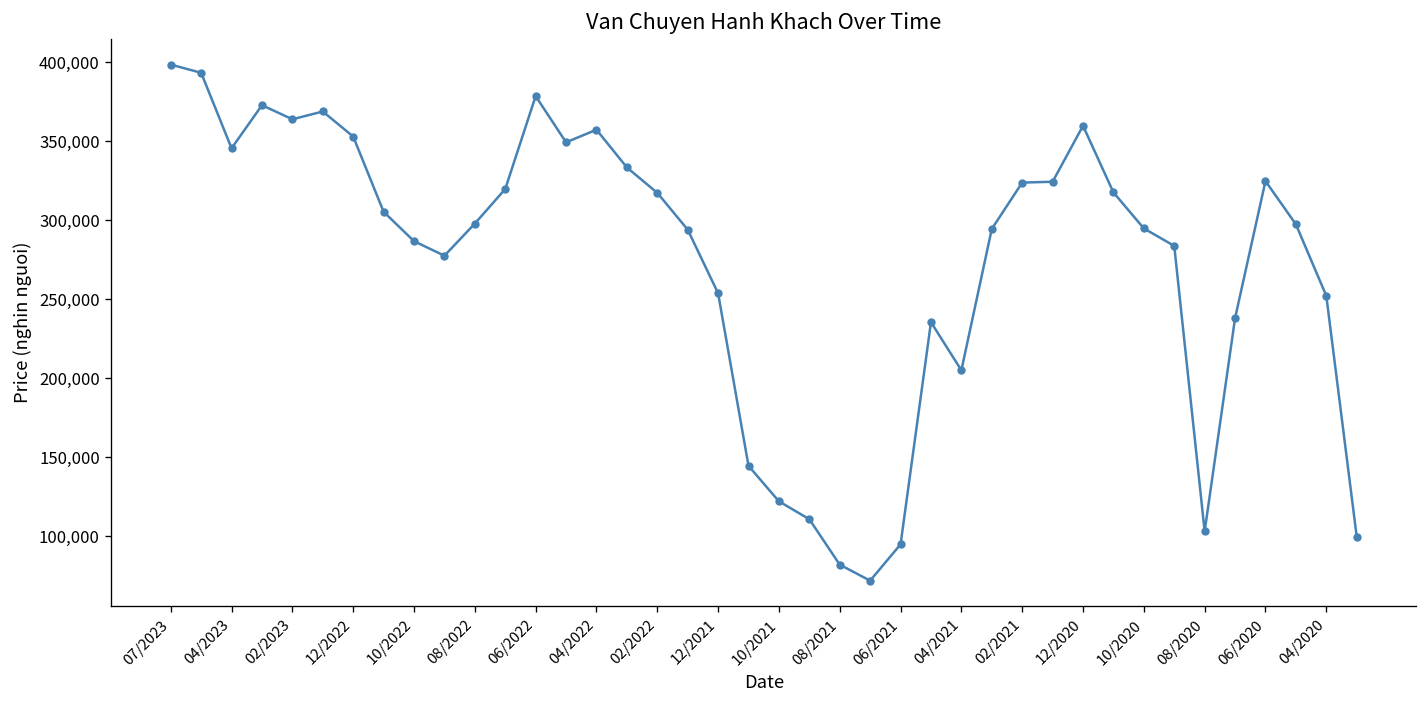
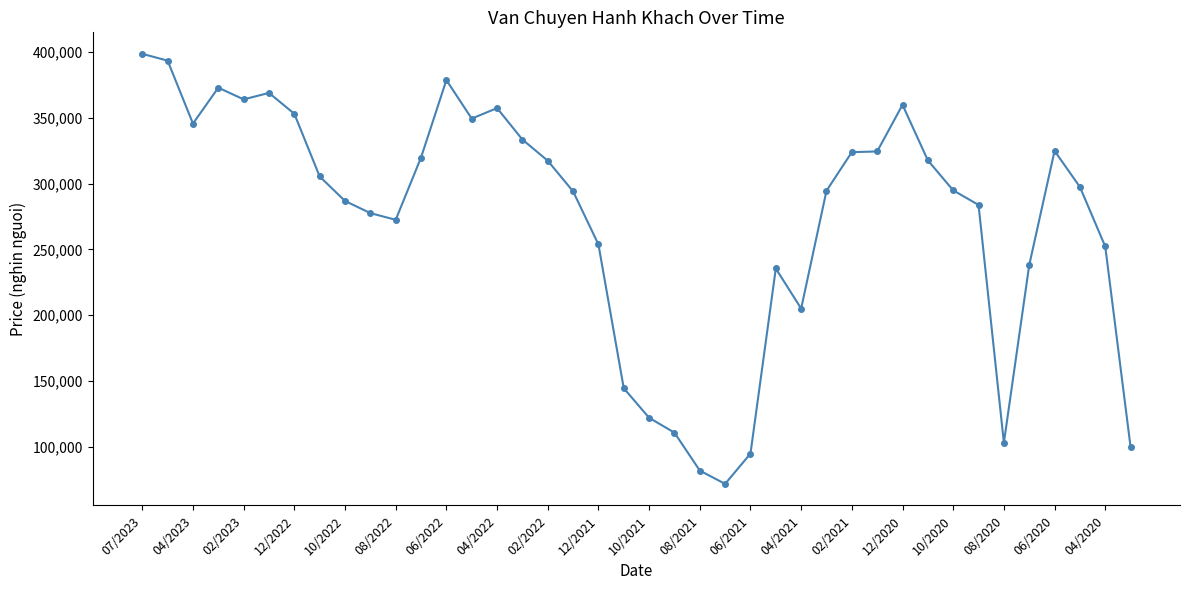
08/2022: 298,000 -> 272,000
